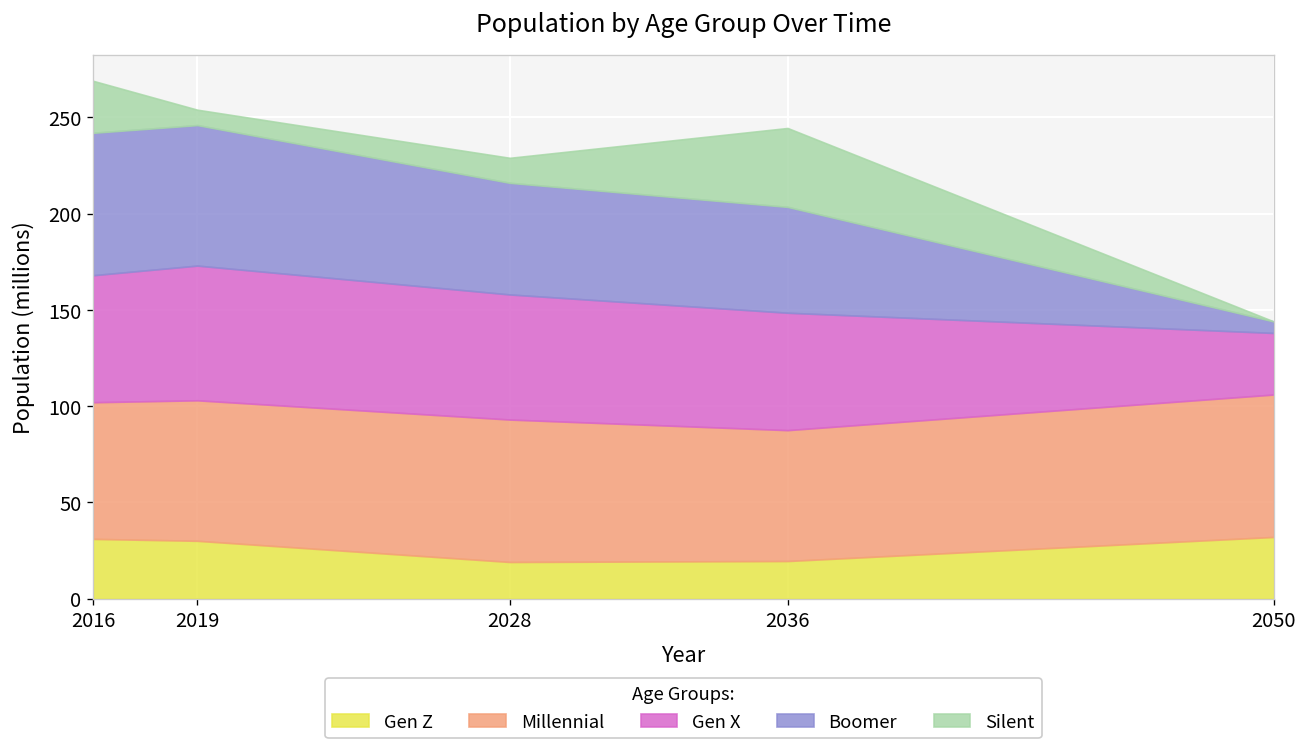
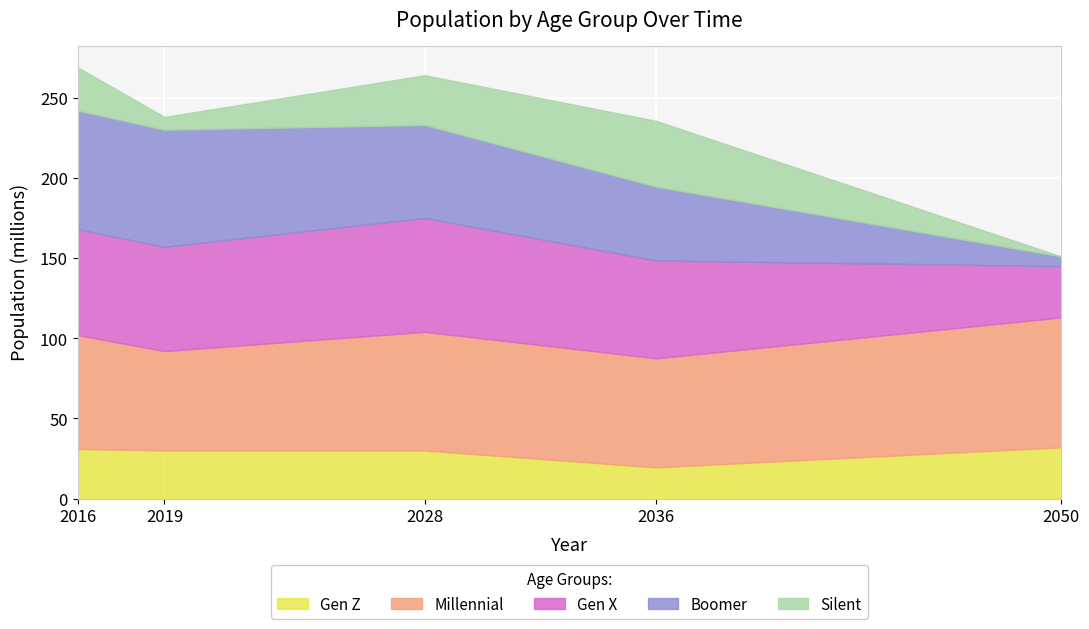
Millennial, 2019: 73 -> 62
Gen X, 2019: 70 -> 65
Gen Z, 2028: 19 -> 30
Gen X, 2028: 65 -> 71
Silent, 2028: 13 -> 31
Boomer, 2036: 55 -> 46
Millennial, 2050: 74 -> 81
